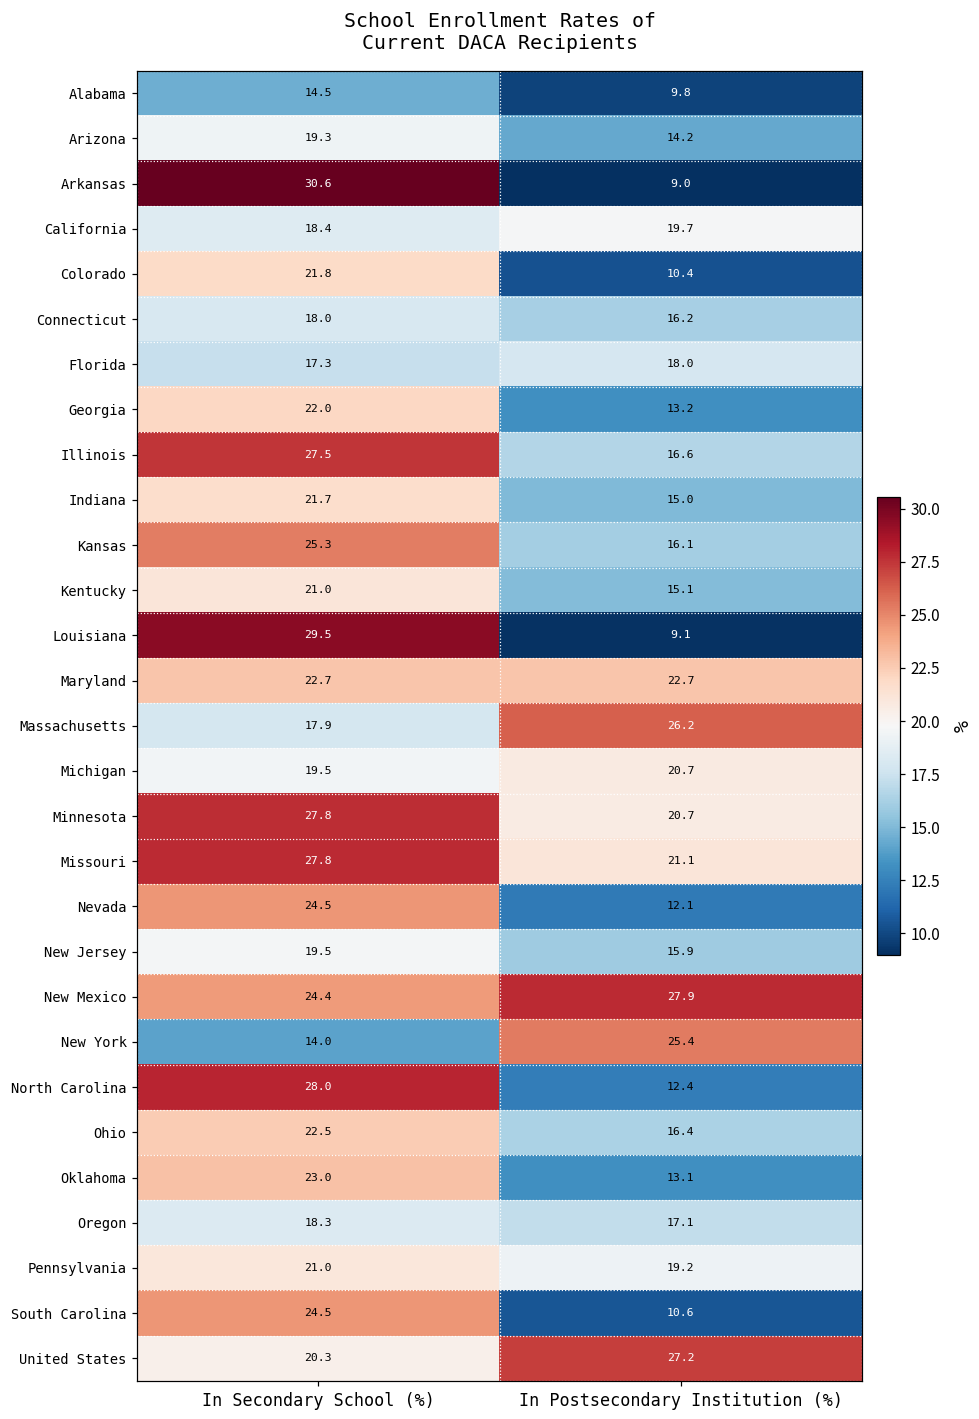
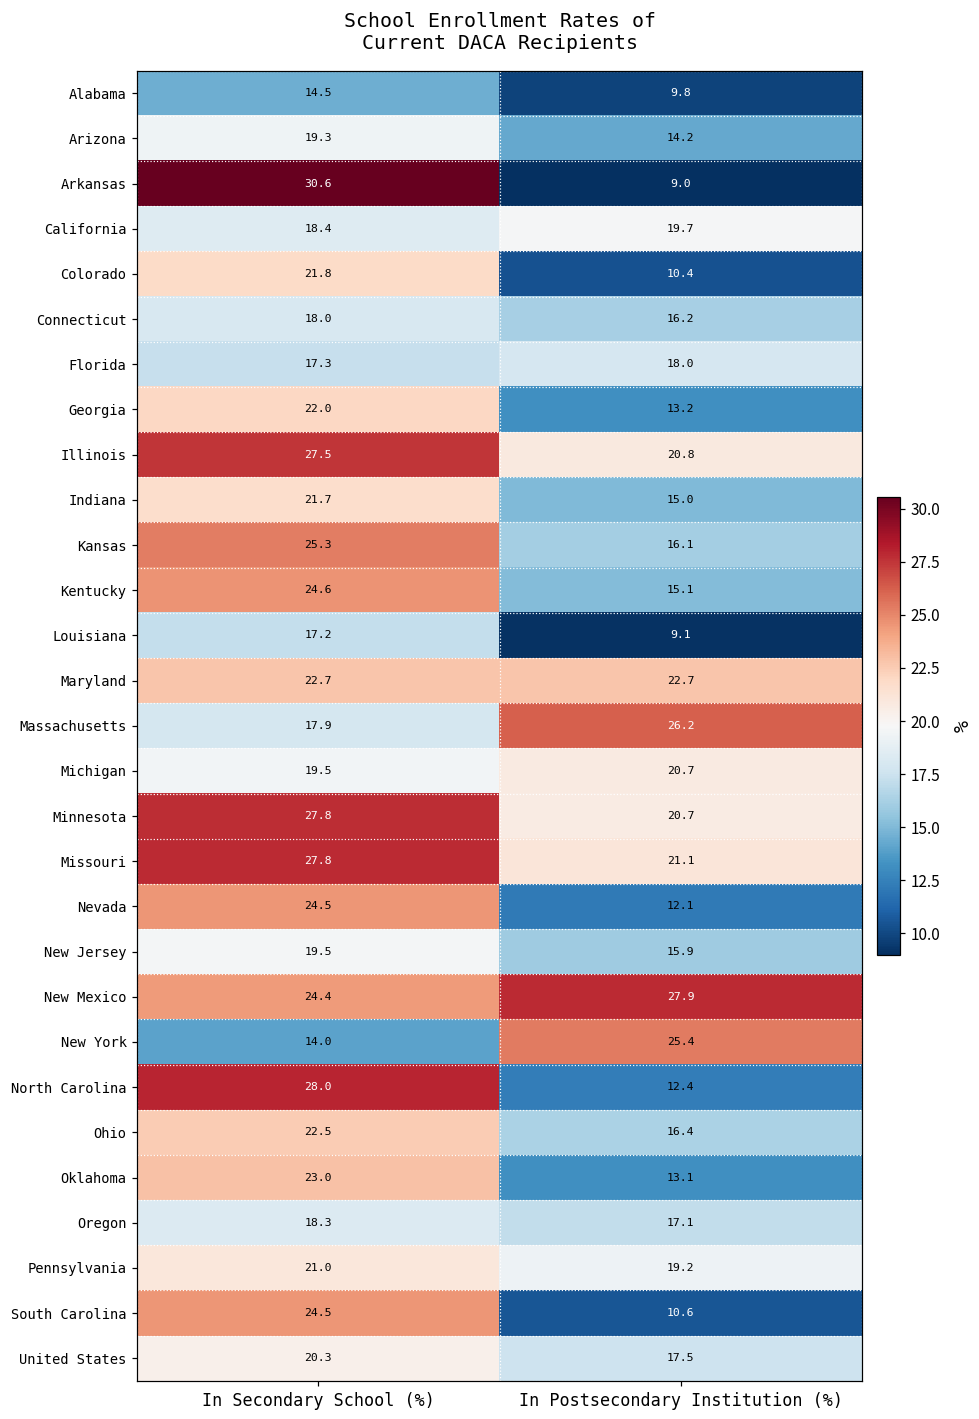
Illinois, In Postsecondary Institution (%): 16.6 -> 20.8
Kentucky, In Secondary School (%): 21.0 -> 24.6
Louisiana, In Secondary School (%): 29.5 -> 17.2
United States, In Postsecondary Institution (%): 27.2 -> 17.5
